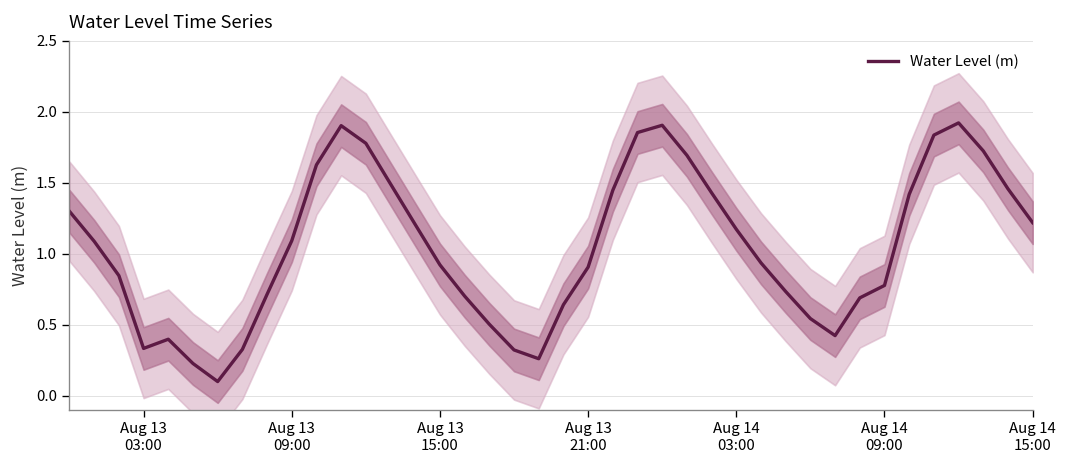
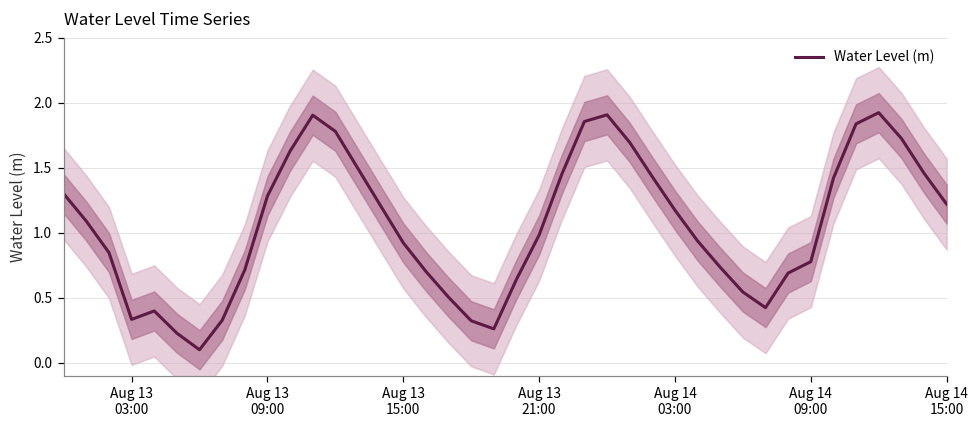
Water Level (m), Aug 13 09:00: 1.09 -> 1.28
Water Level (m), Aug 13 21:00: 0.91 -> 0.98
